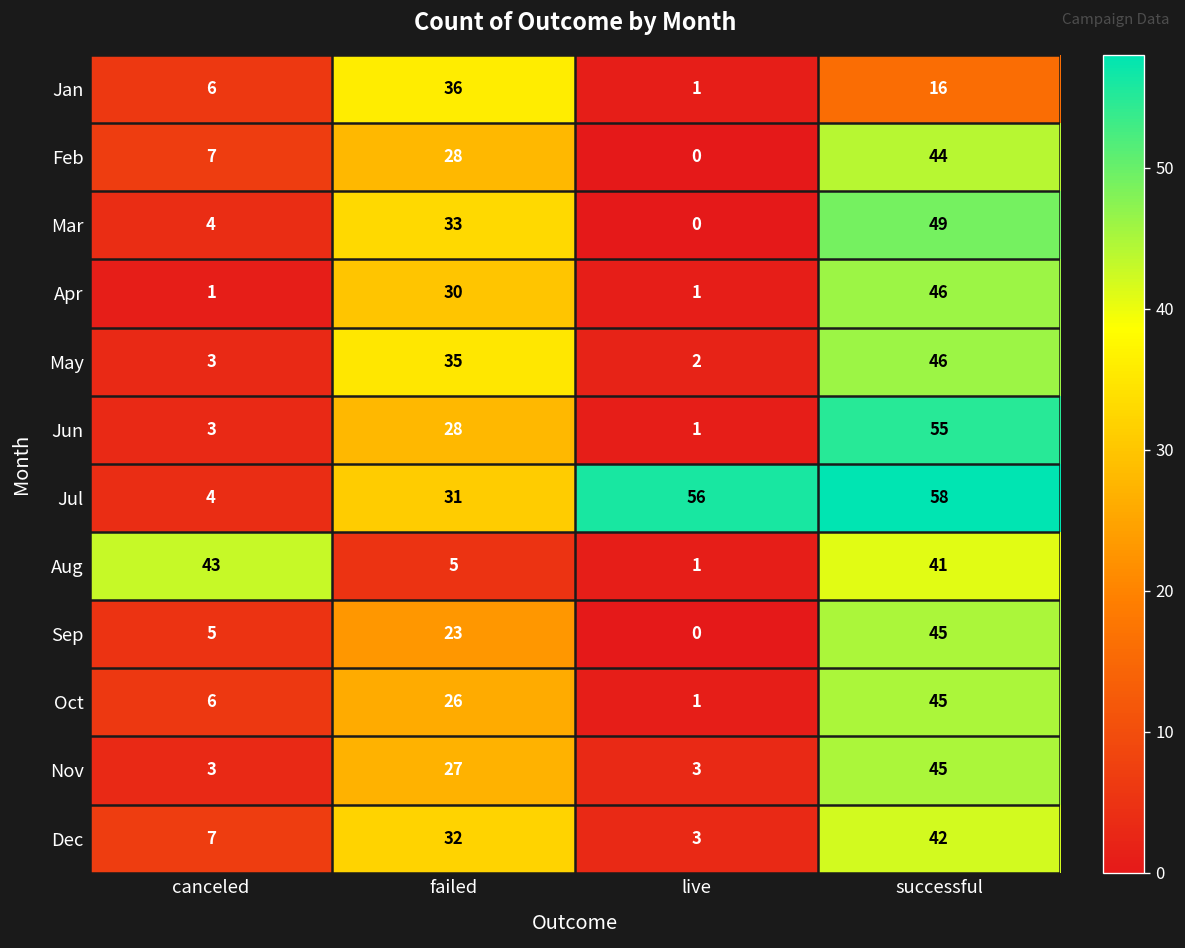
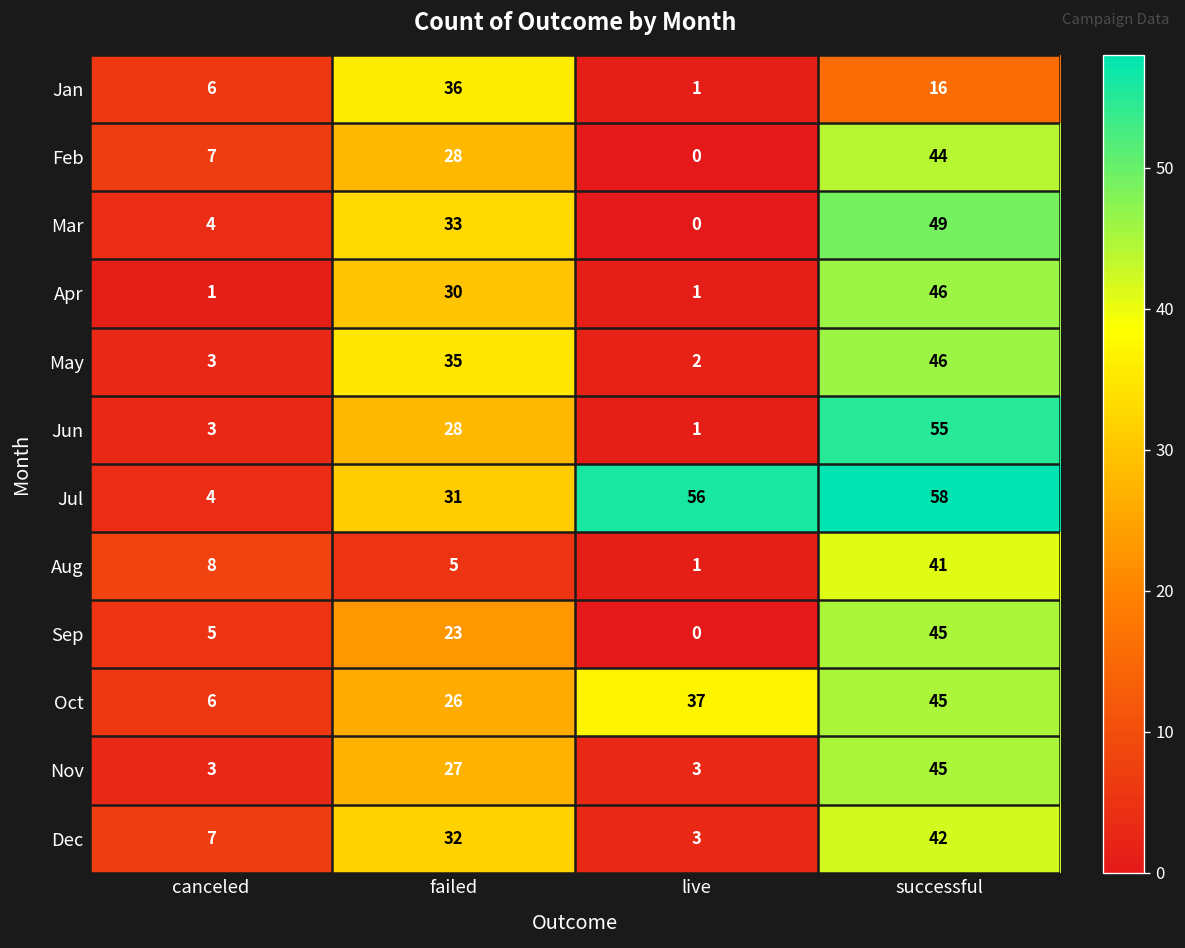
Aug, canceled: 43 -> 8
Oct, live: 1 -> 37
